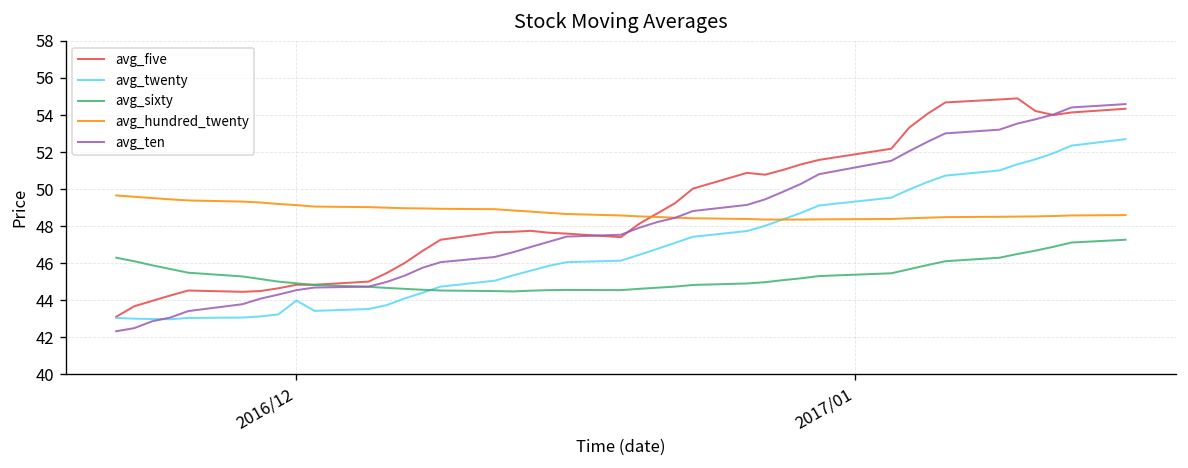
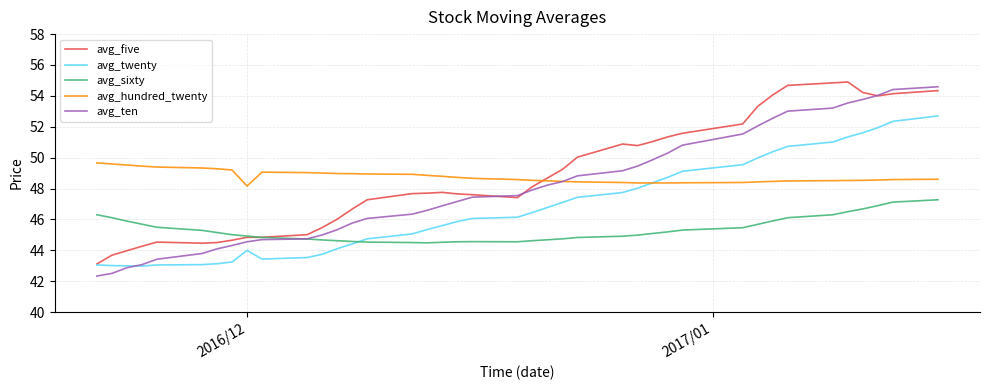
avg_hundred_twenty, 2016/12: 49.1 -> 48.2
